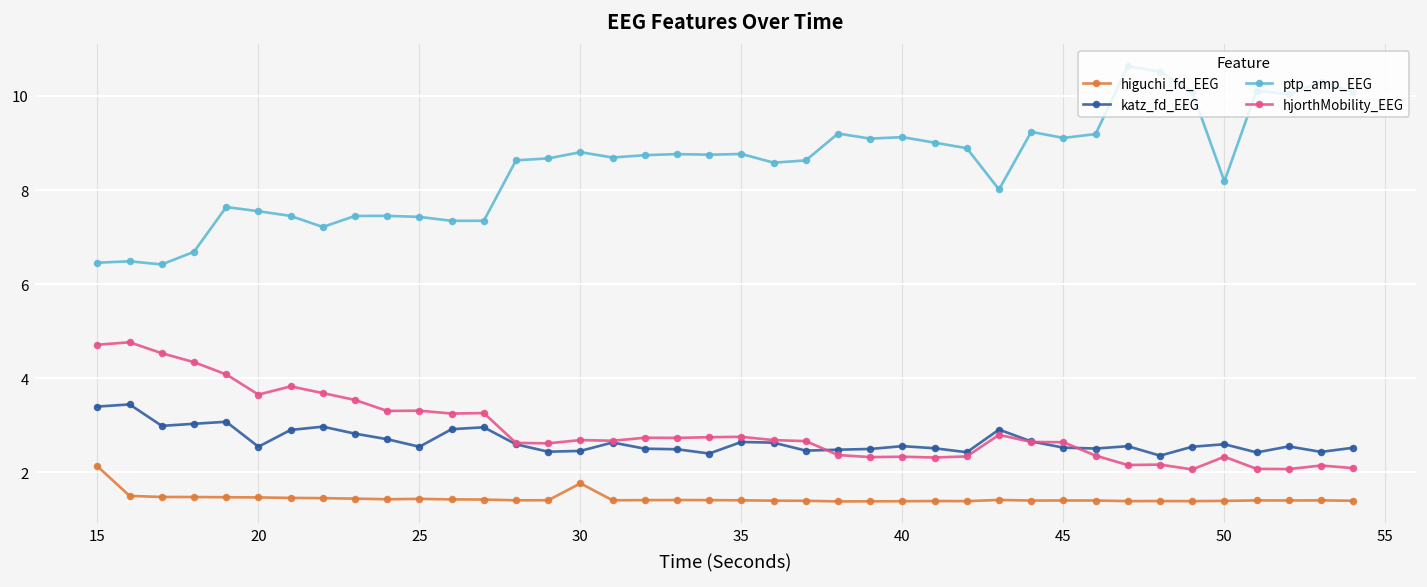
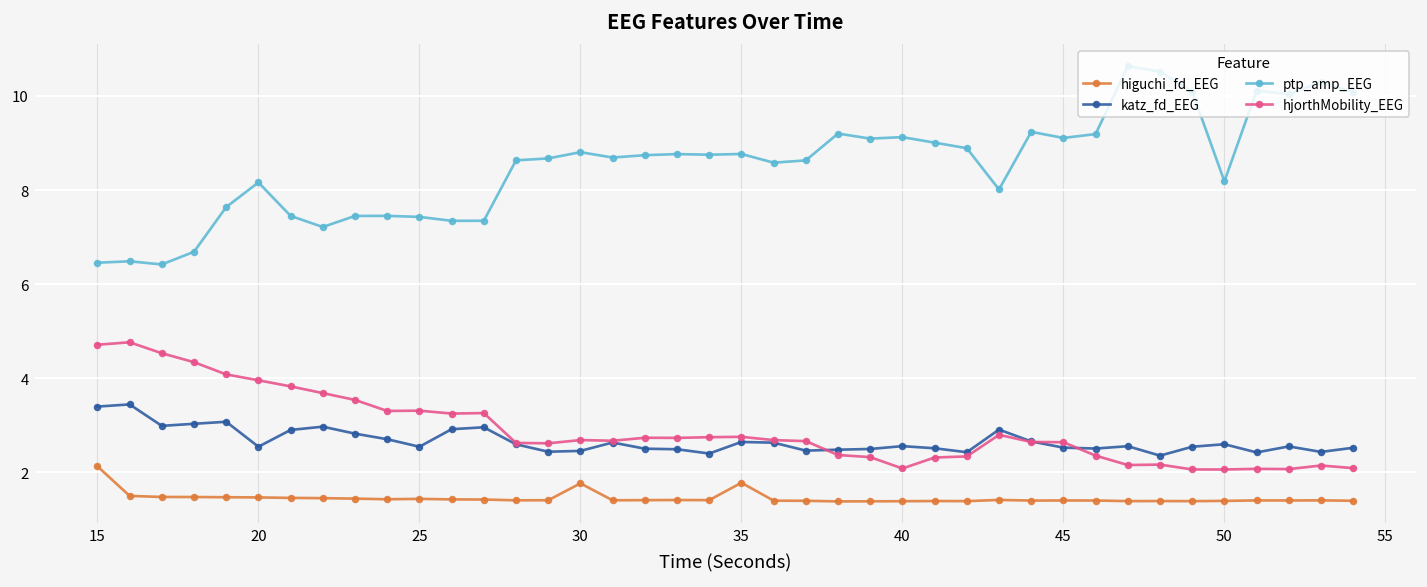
ptp_amp_EEG, 20: 7.6 -> 8.2
hjorthMobility_EEG, 20: 3.7 -> 4.0
higuchi_fd_EEG, 35: 1.4 -> 1.8
hjorthMobility_EEG, 40: 2.3 -> 2.1
hjorthMobility_EEG, 50: 2.3 -> 2.1
